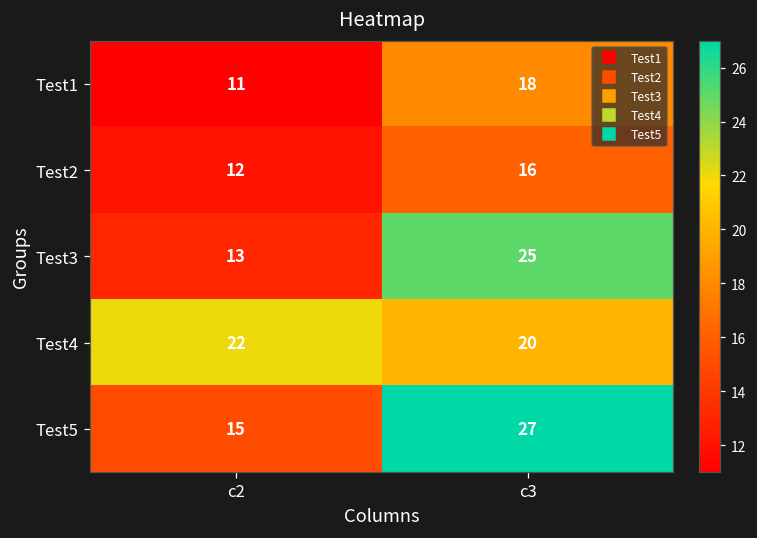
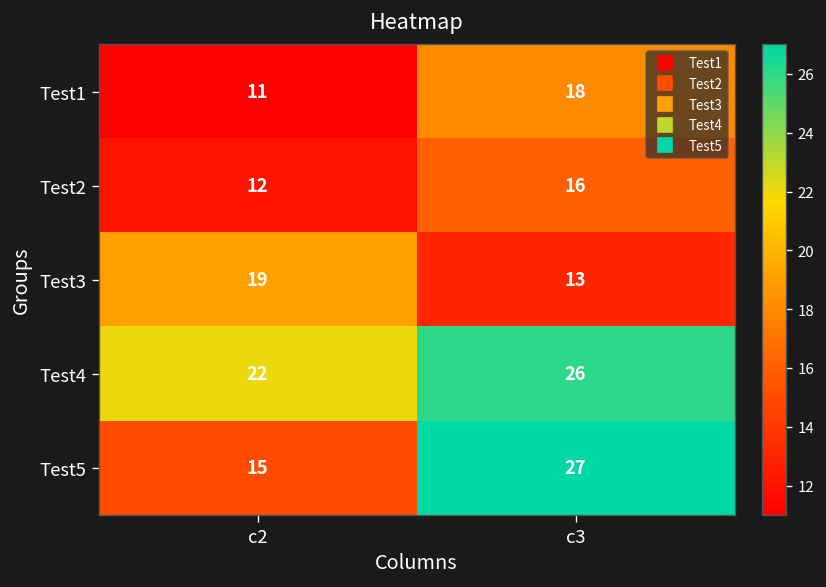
Test3, c2: 13 -> 19
Test3, c3: 25 -> 13
Test4, c3: 20 -> 26
